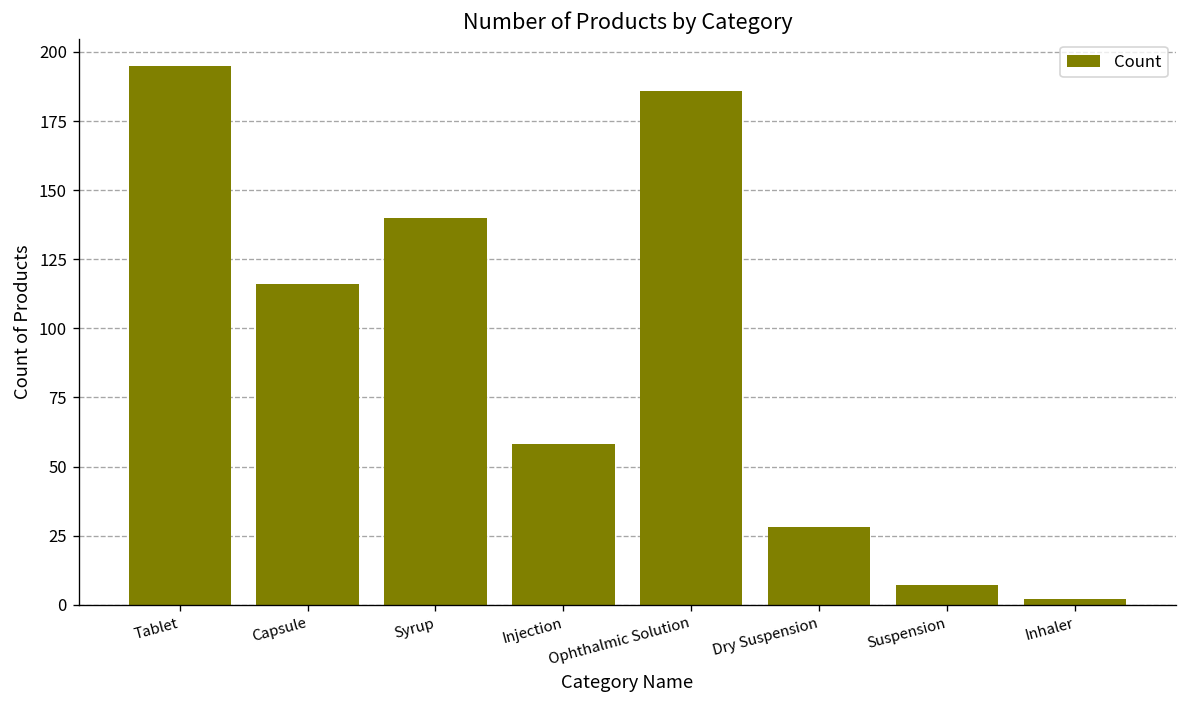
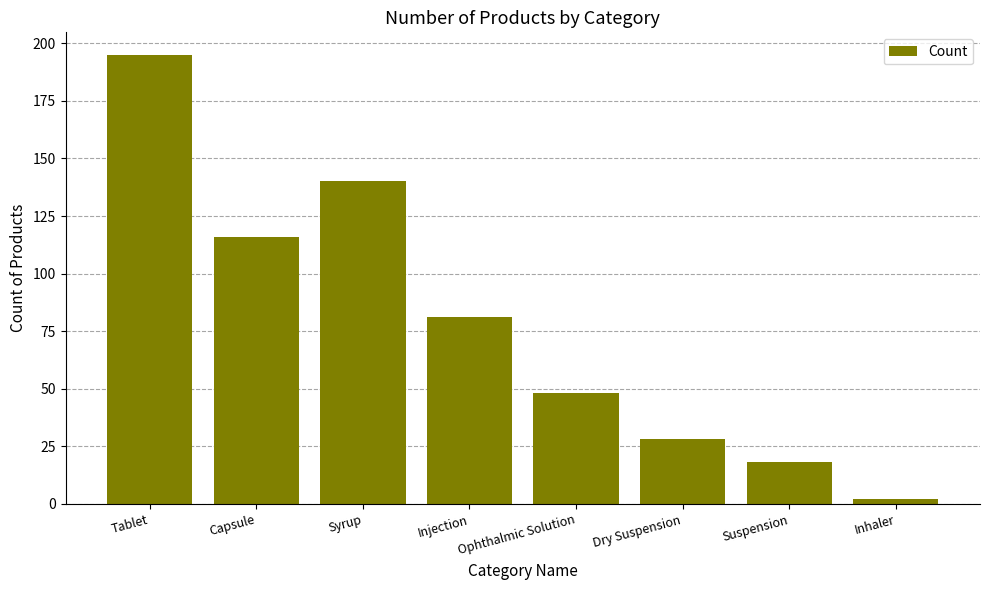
Injection: 58 -> 81
Ophthalmic Solution: 186 -> 48
Suspension: 7 -> 18
